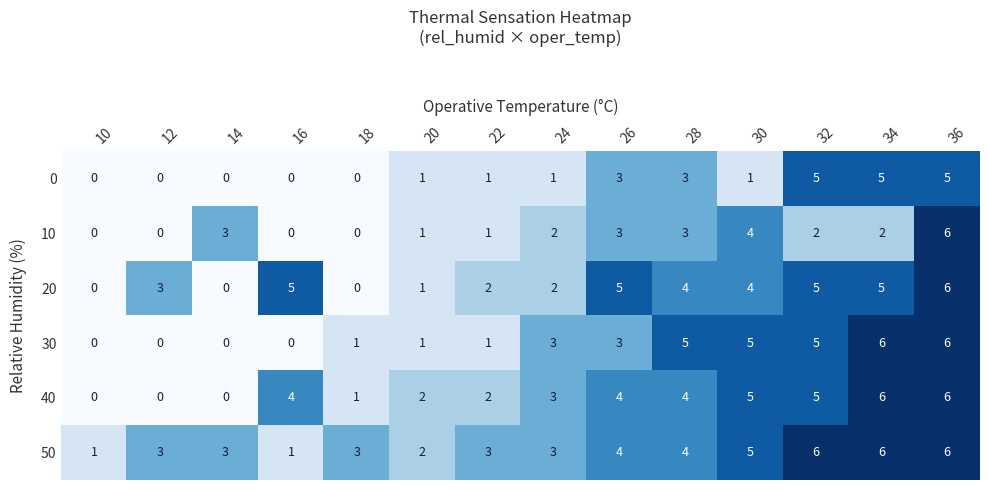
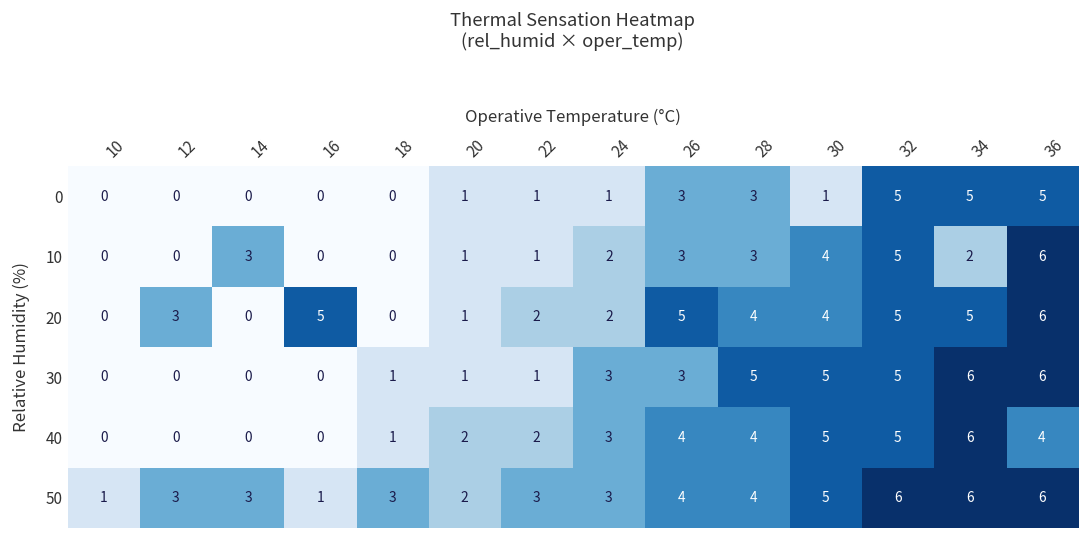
10, 32: 2 -> 5
40, 16: 4 -> 0
40, 36: 6 -> 4
